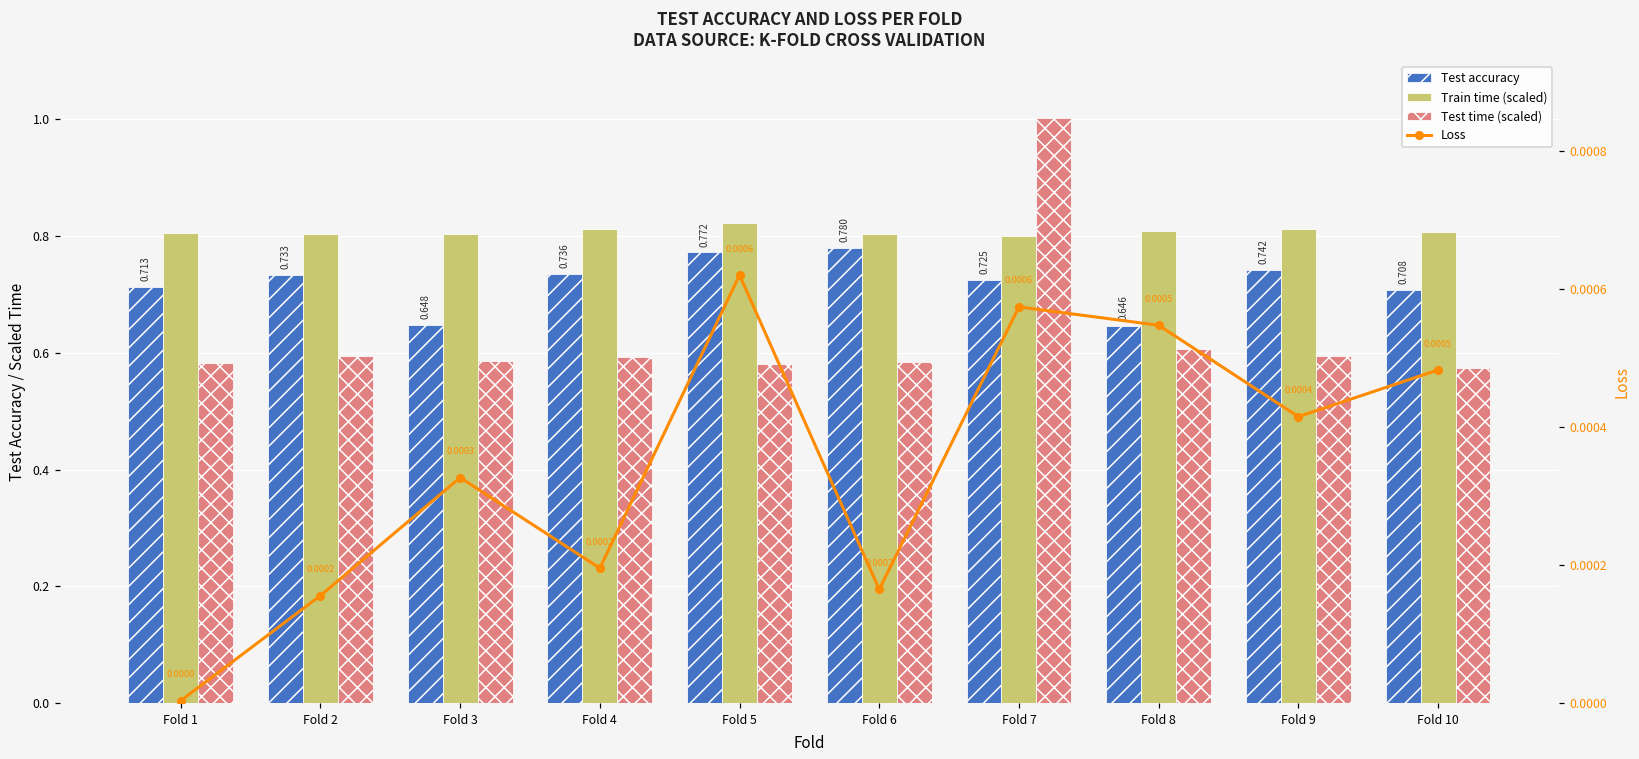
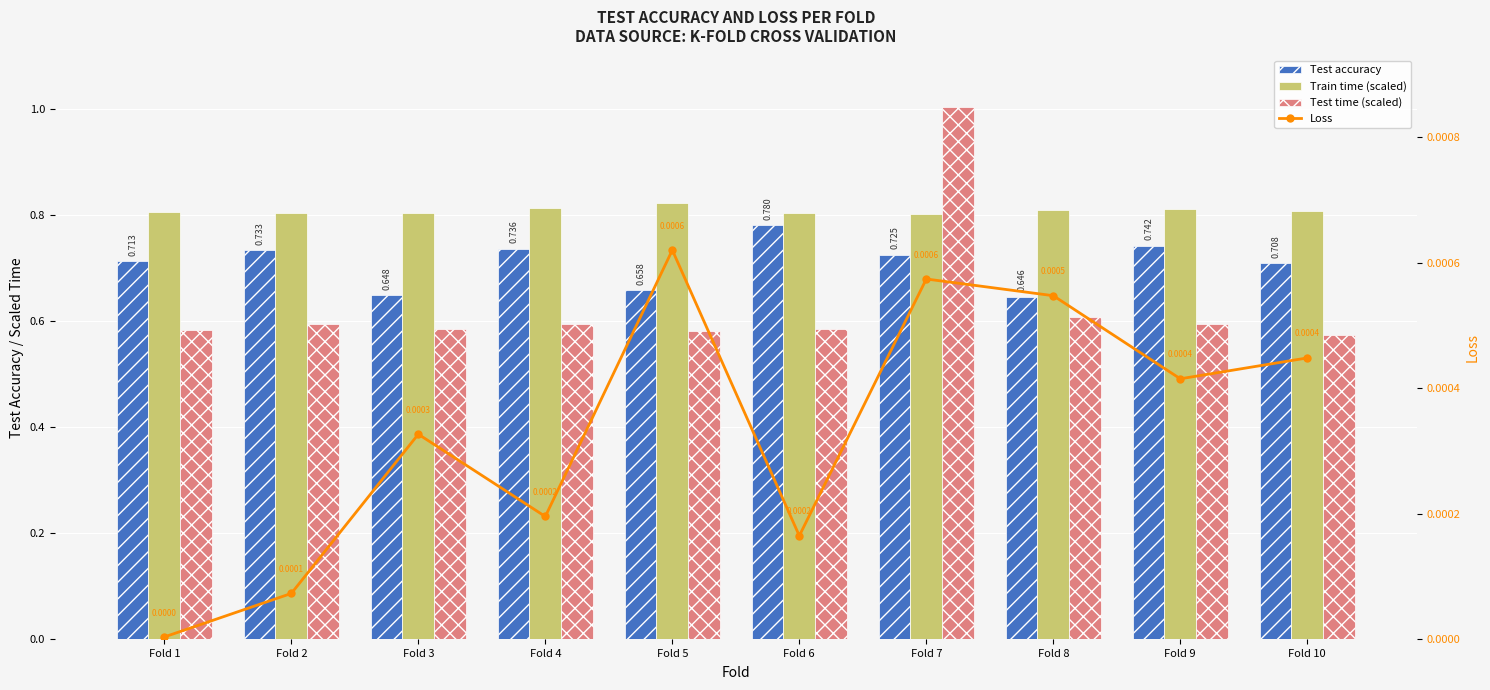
Test accuracy, Fold 5: 0.772 -> 0.658
Loss, Fold 2: 0.0002 -> 0.0001
Loss, Fold 10: 0.0005 -> 0.0004
